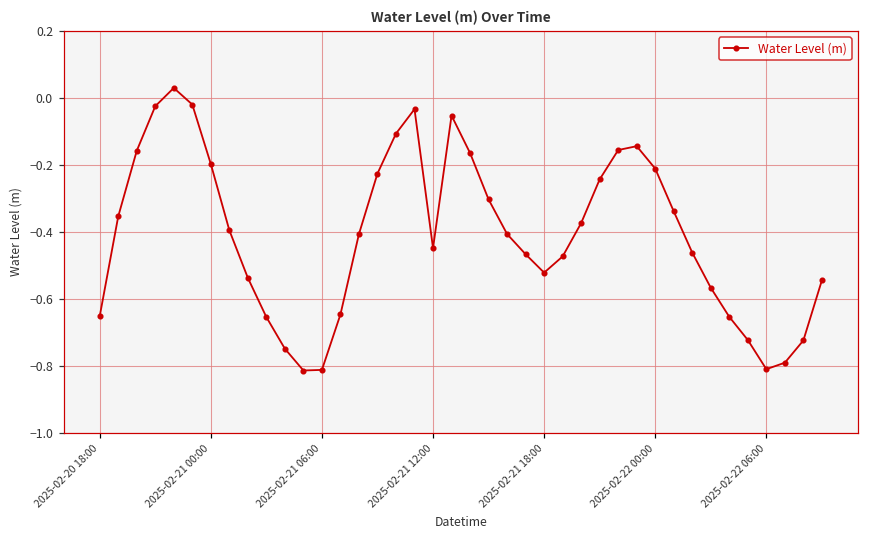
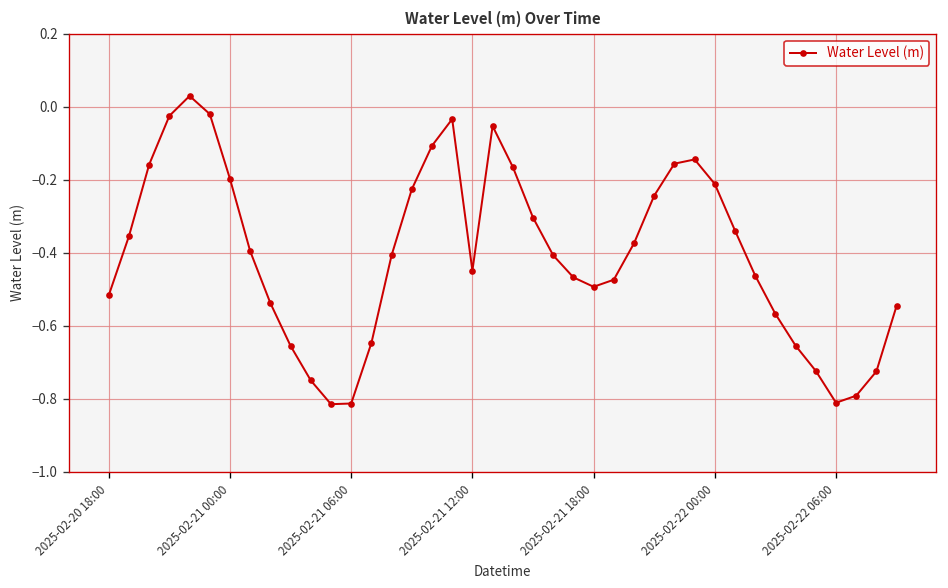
2025-02-20 18:00: -0.65 -> -0.52
2025-02-21 18:00: -0.52 -> -0.49
